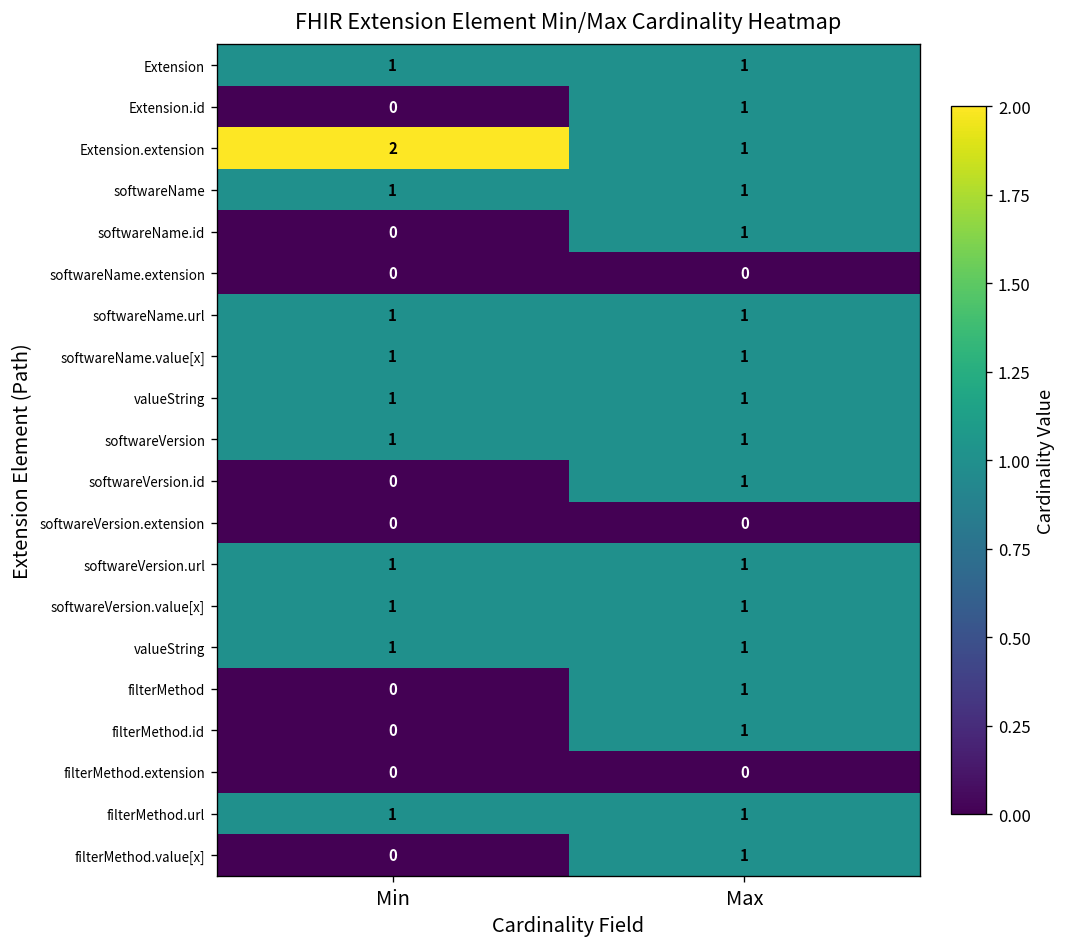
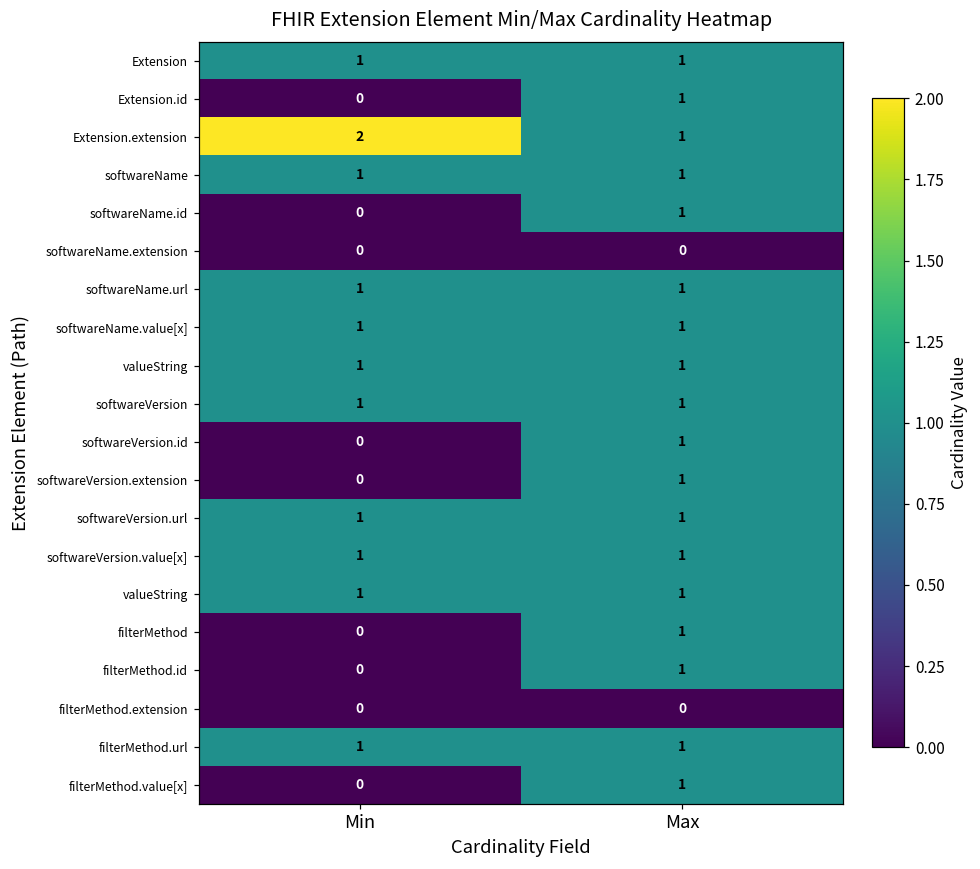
softwareVersion.extension, Max: 0 -> 1
